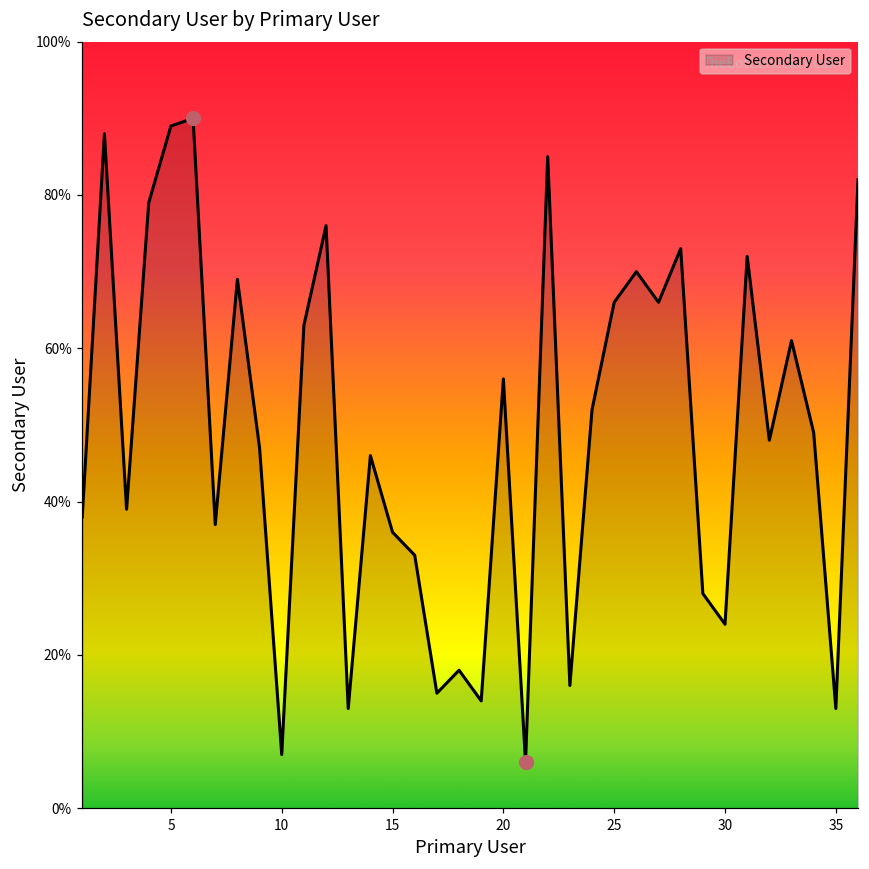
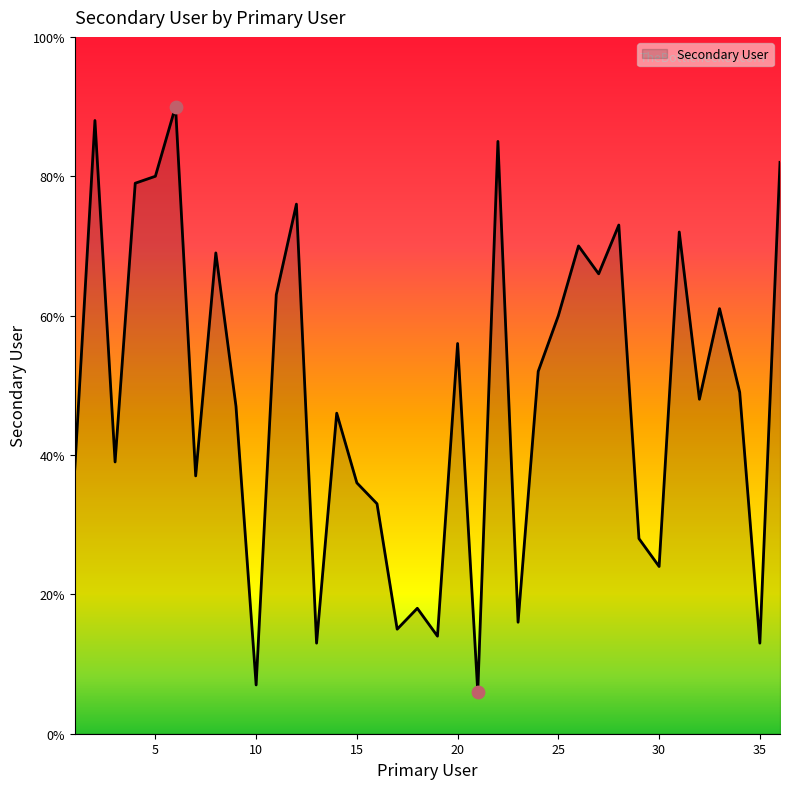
Secondary User, 5: 89% -> 80%
Secondary User, 25: 66% -> 60%
